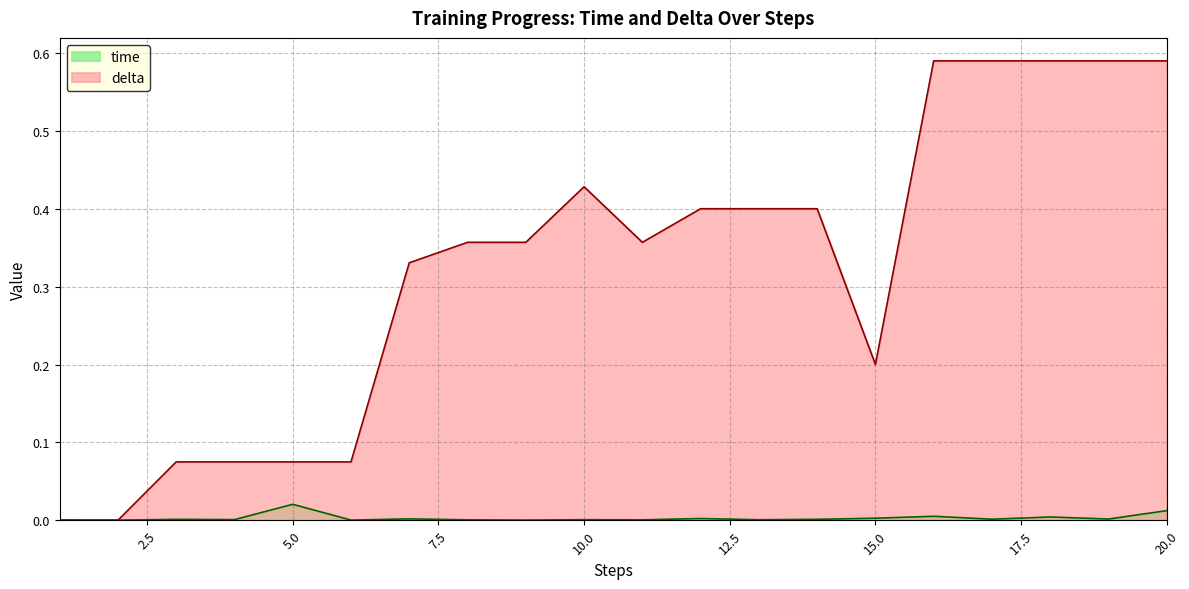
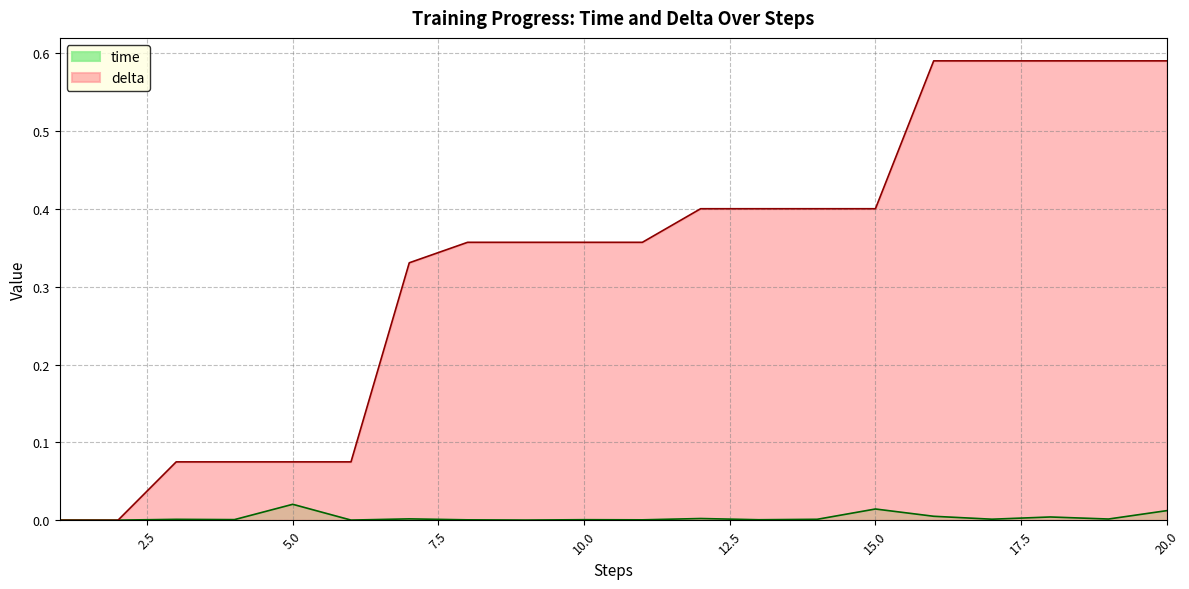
delta, 10.0: 0.43 -> 0.36
time, 15.0: 0.00 -> 0.01
delta, 15.0: 0.2 -> 0.4
